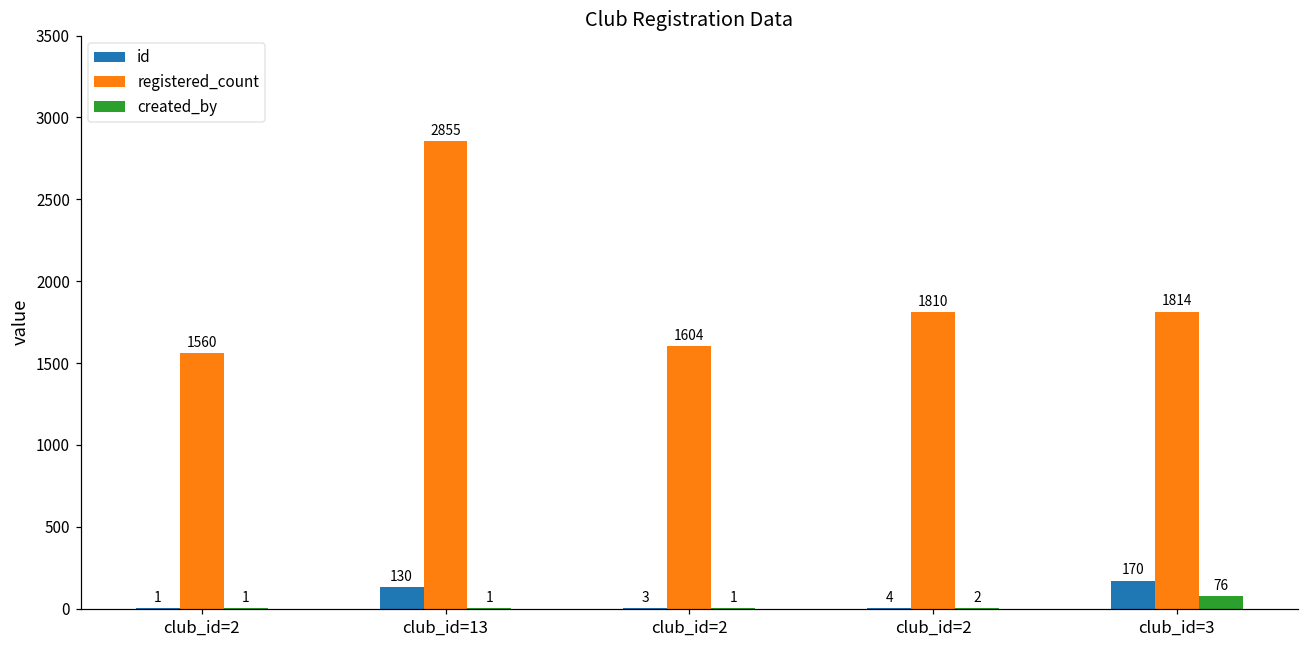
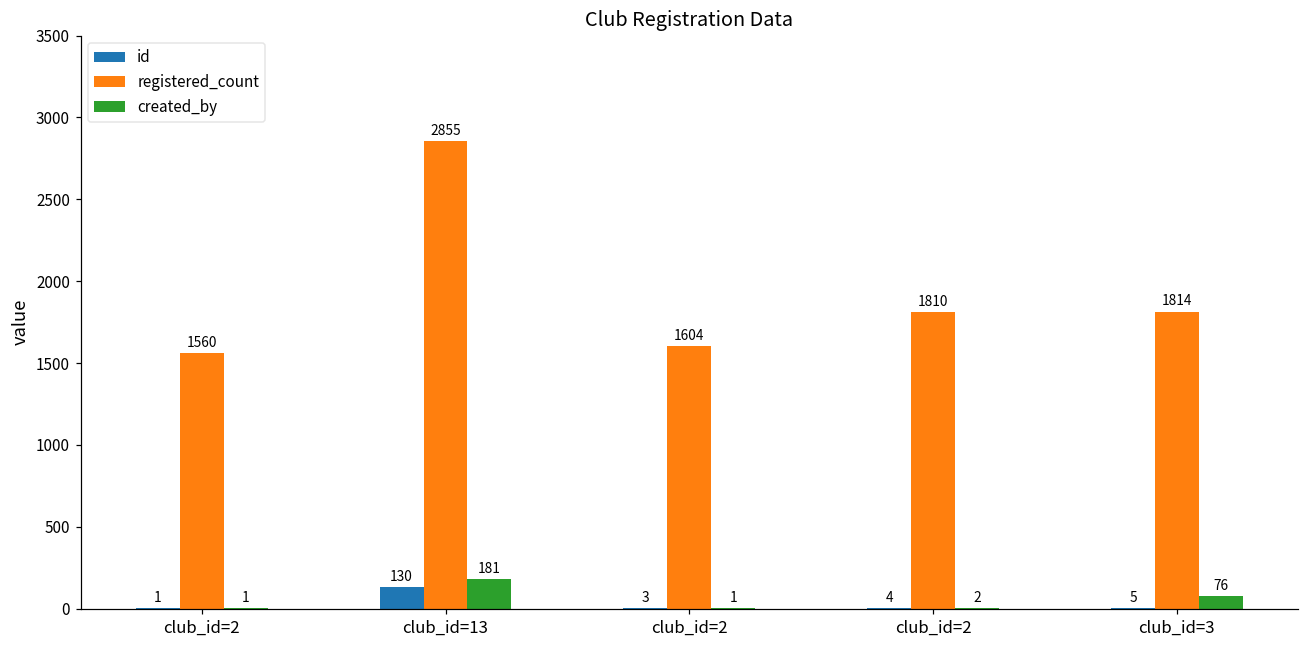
created_by, club_id=13: 1 -> 181
id, club_id=3: 170 -> 5
